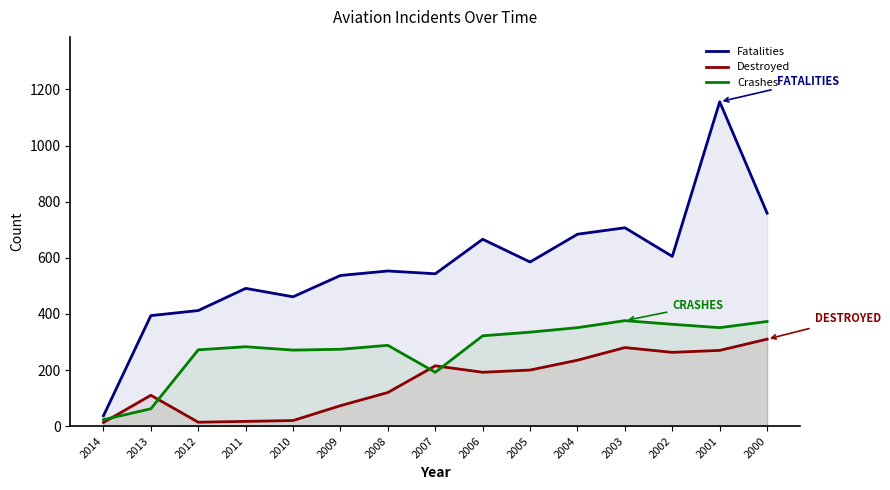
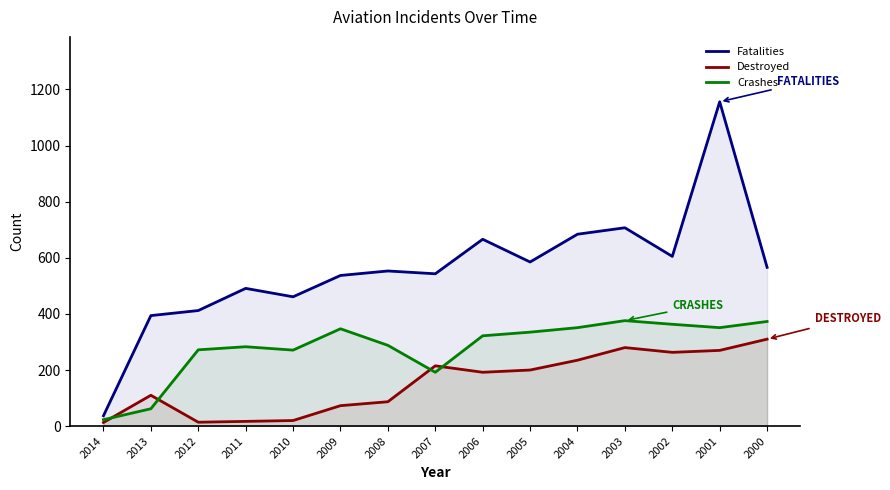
Crashes, 2009: 270 -> 350
Destroyed, 2008: 120 -> 90
Fatalities, 2000: 760 -> 570
